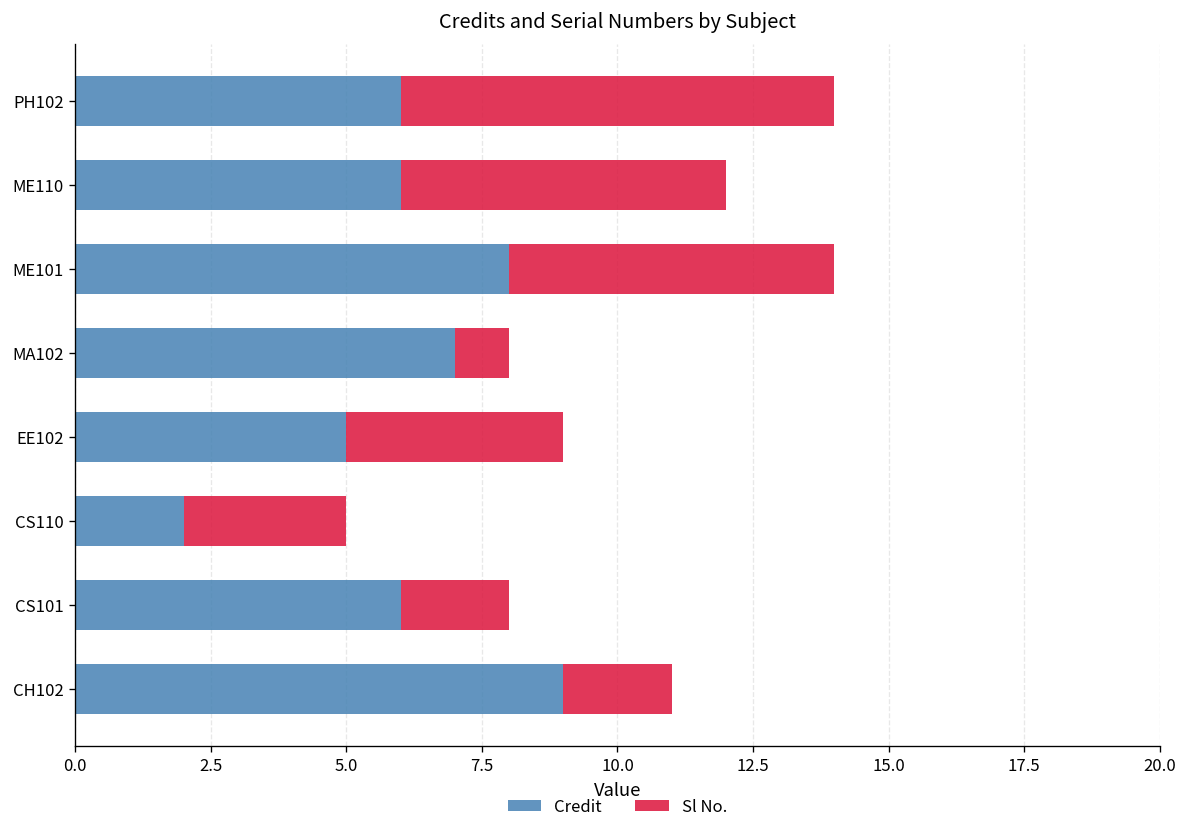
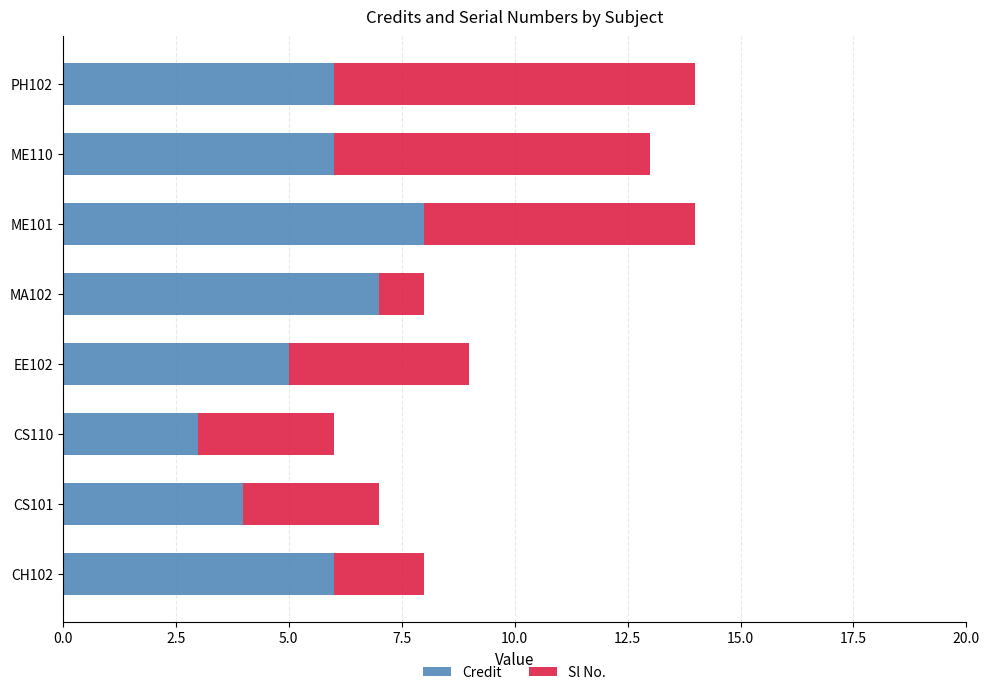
Sl No., ME110: 6 -> 7
Credit, CS110: 2 -> 3
Credit, CS101: 6 -> 4
Sl No., CS101: 2 -> 3
Credit, CH102: 9 -> 6
